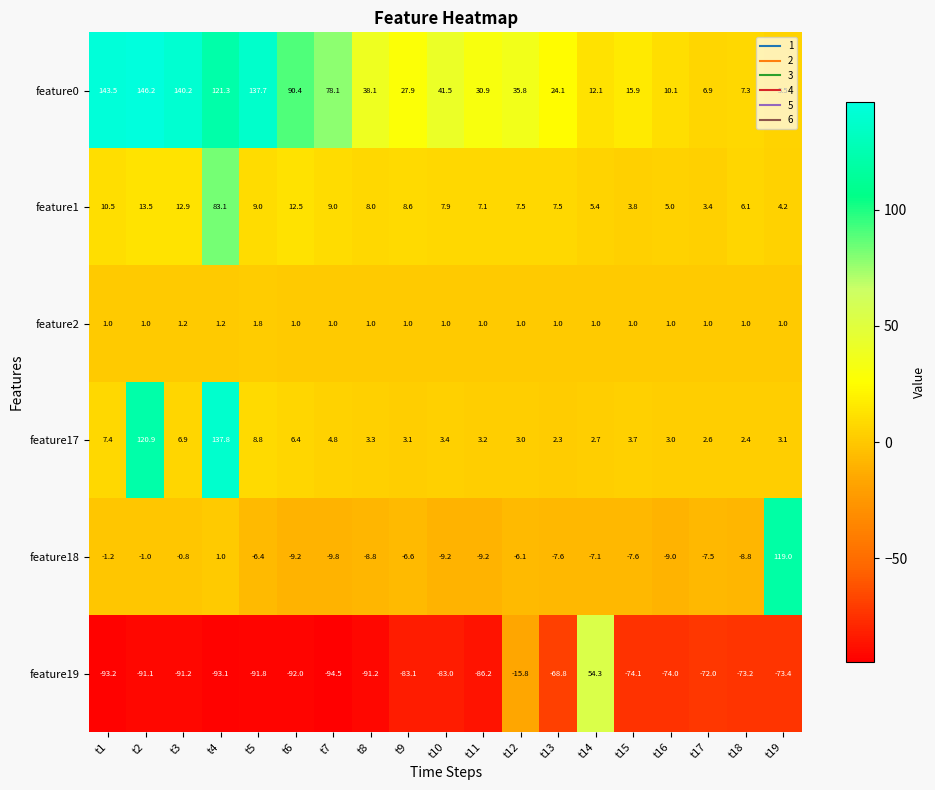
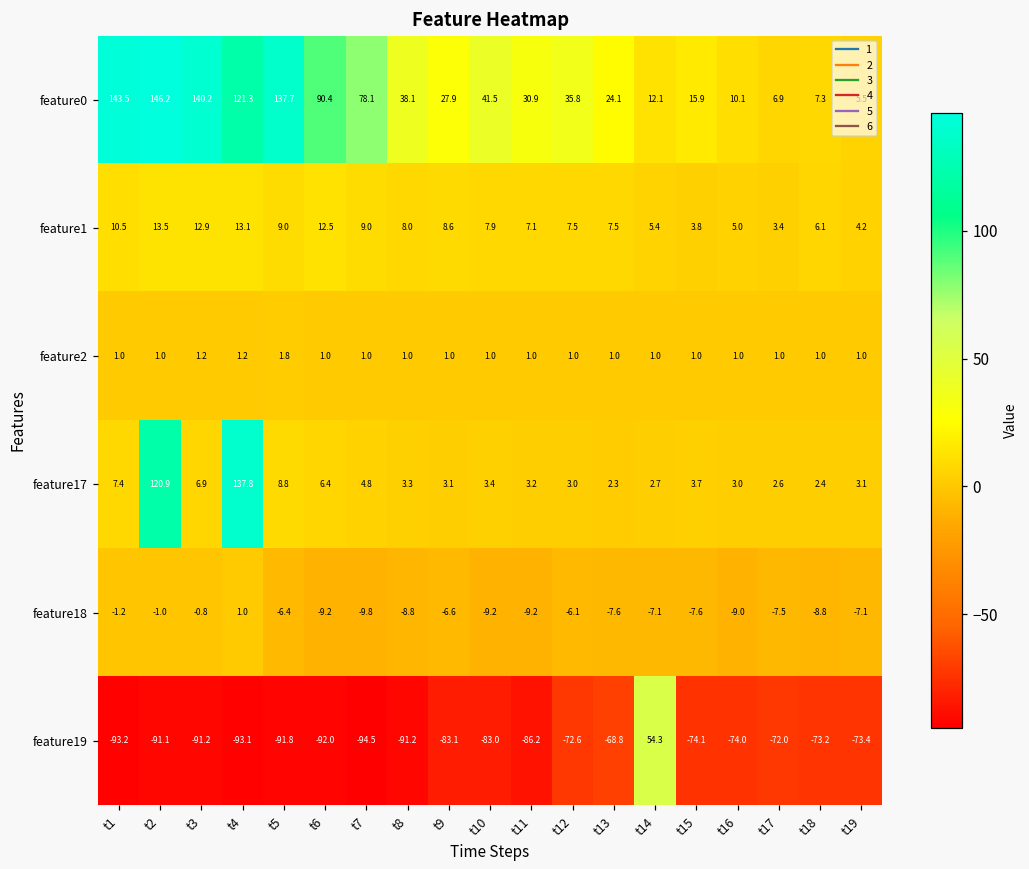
feature1, t4: 83.1 -> 13.1
feature18, t19: 119.0 -> -7.1
feature19, t12: -15.8 -> -72.6
